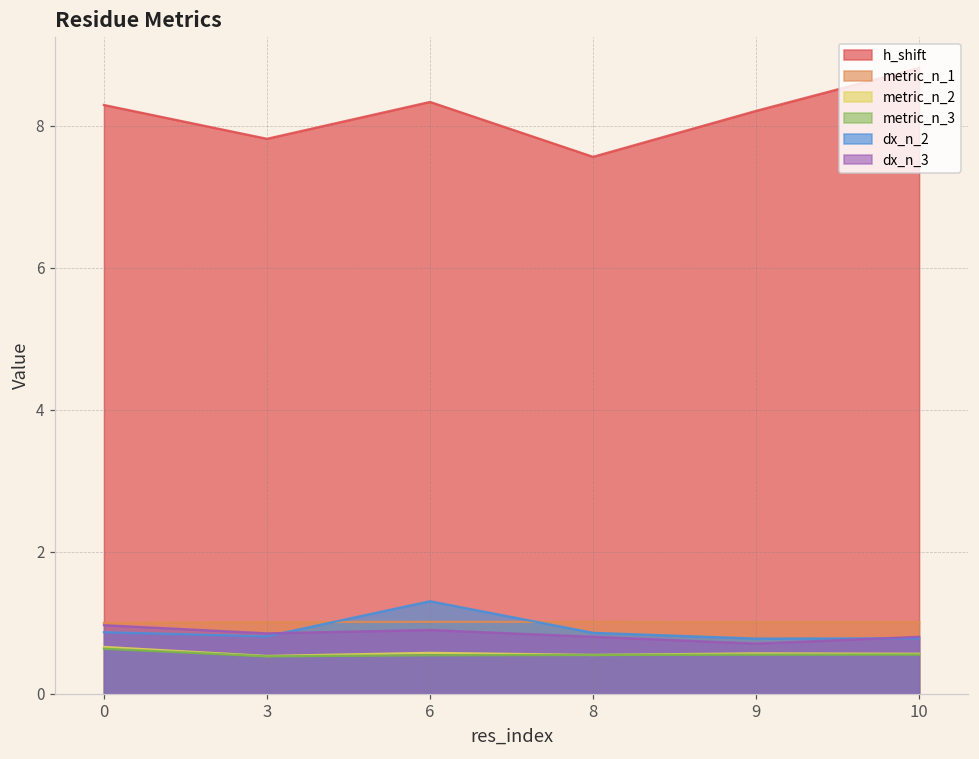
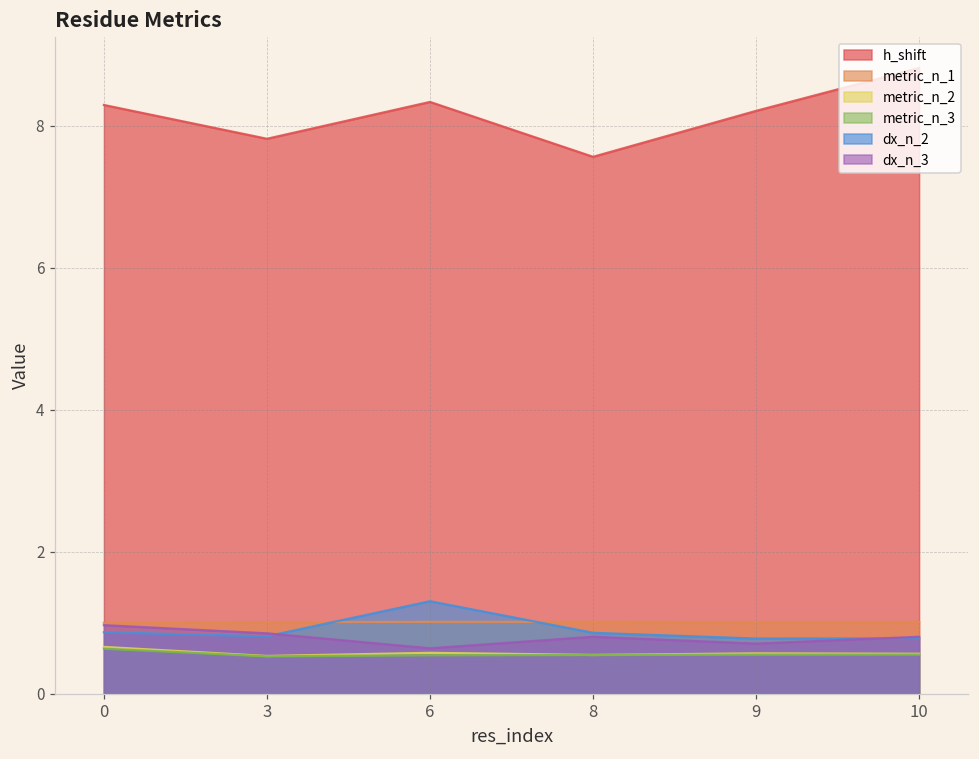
dx_n_3, 6: 0.9 -> 0.6
